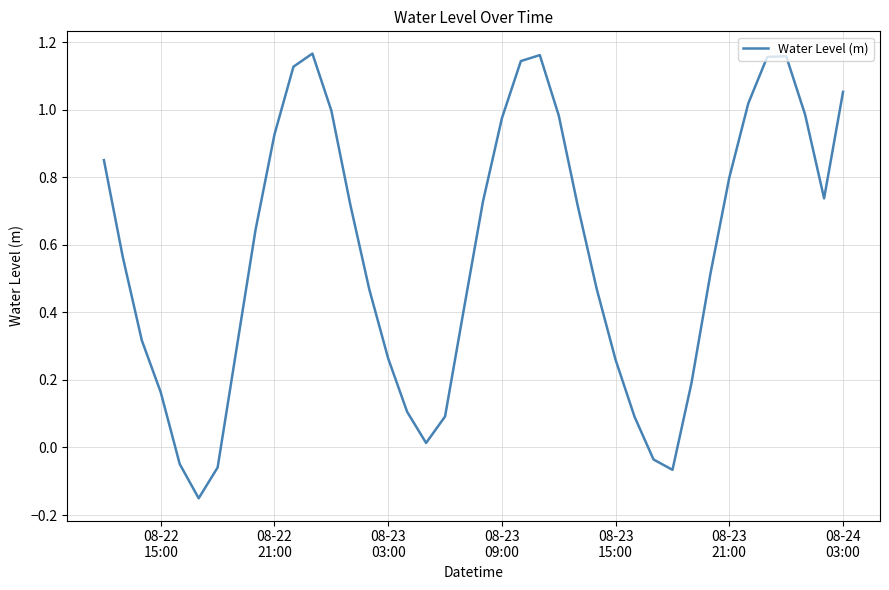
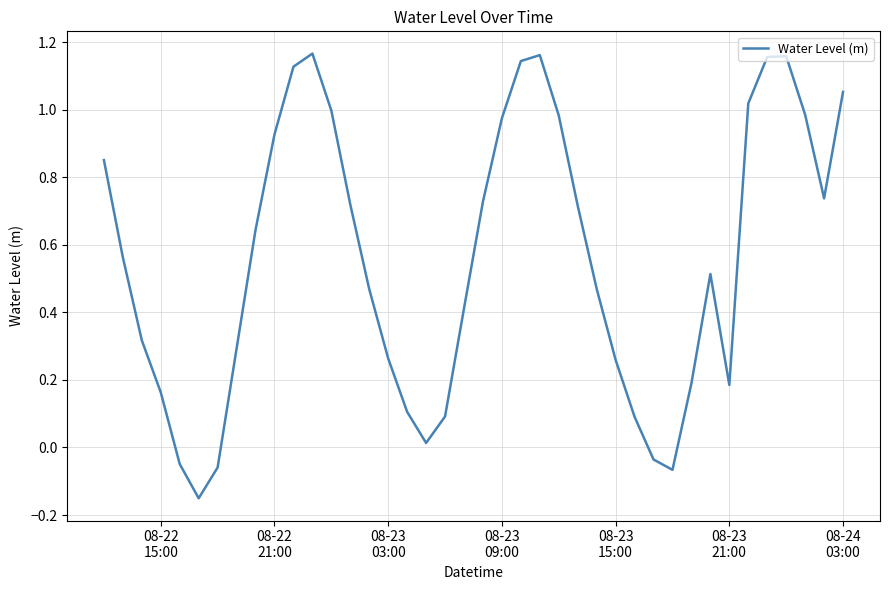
08-23 21:00: 0.80 -> 0.18
